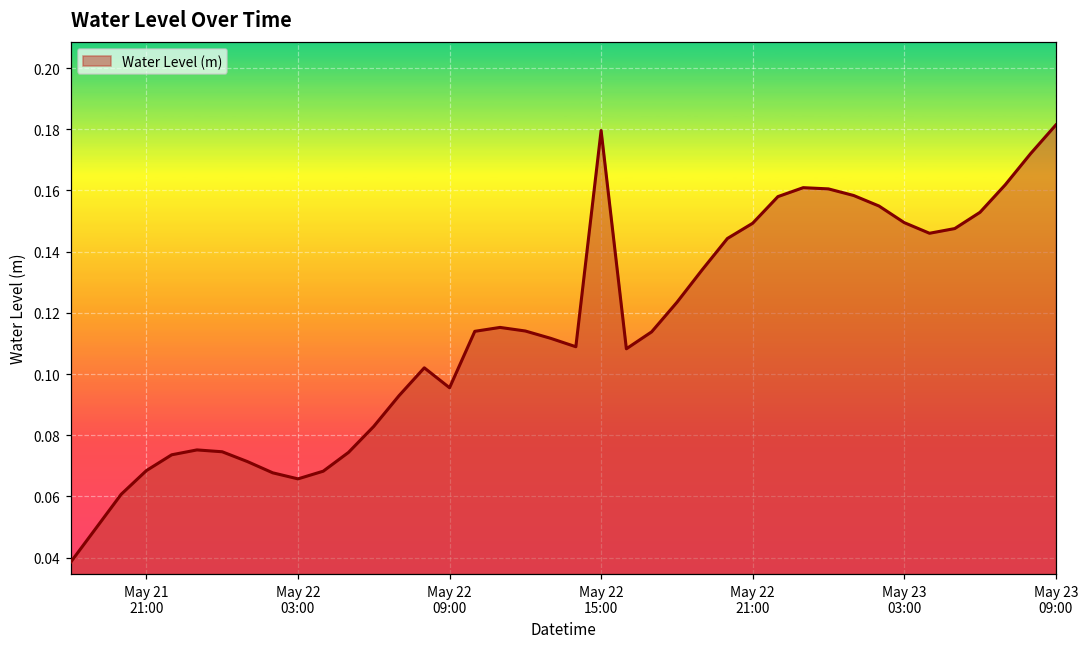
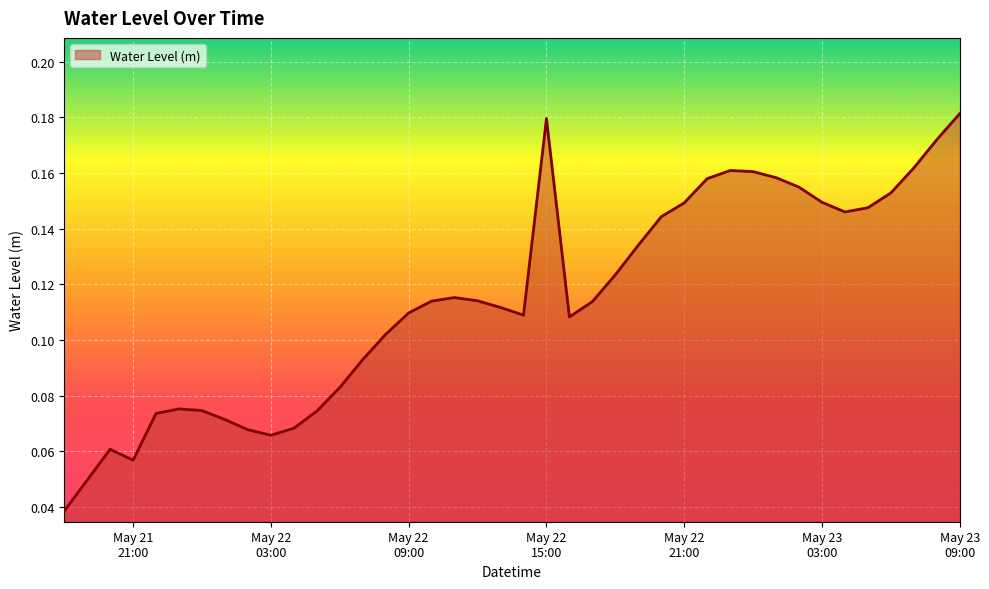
May 21 21:00: 0.068 -> 0.057
May 22 09:00: 0.096 -> 0.110
